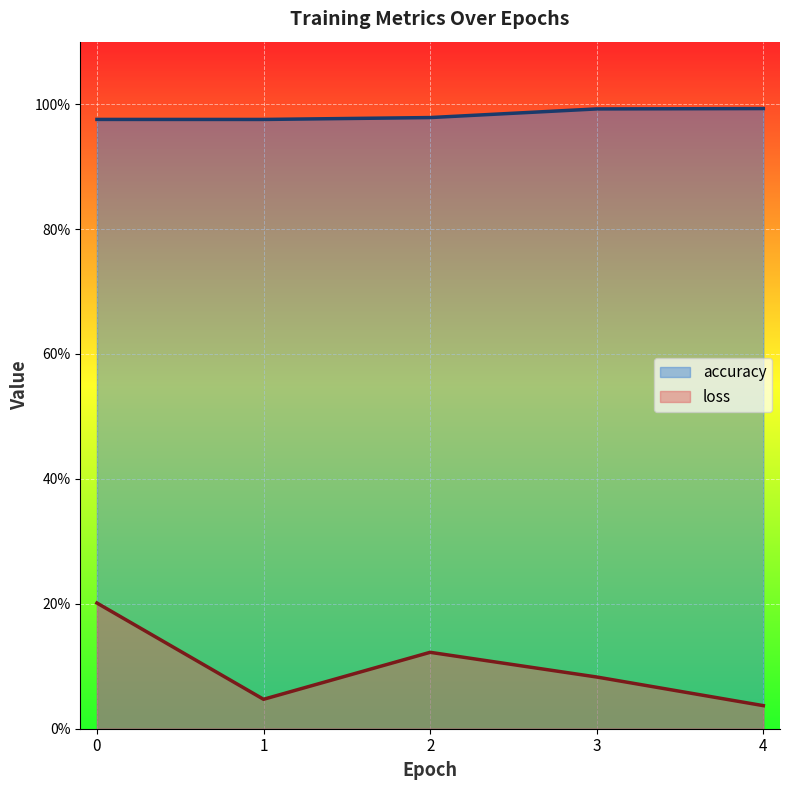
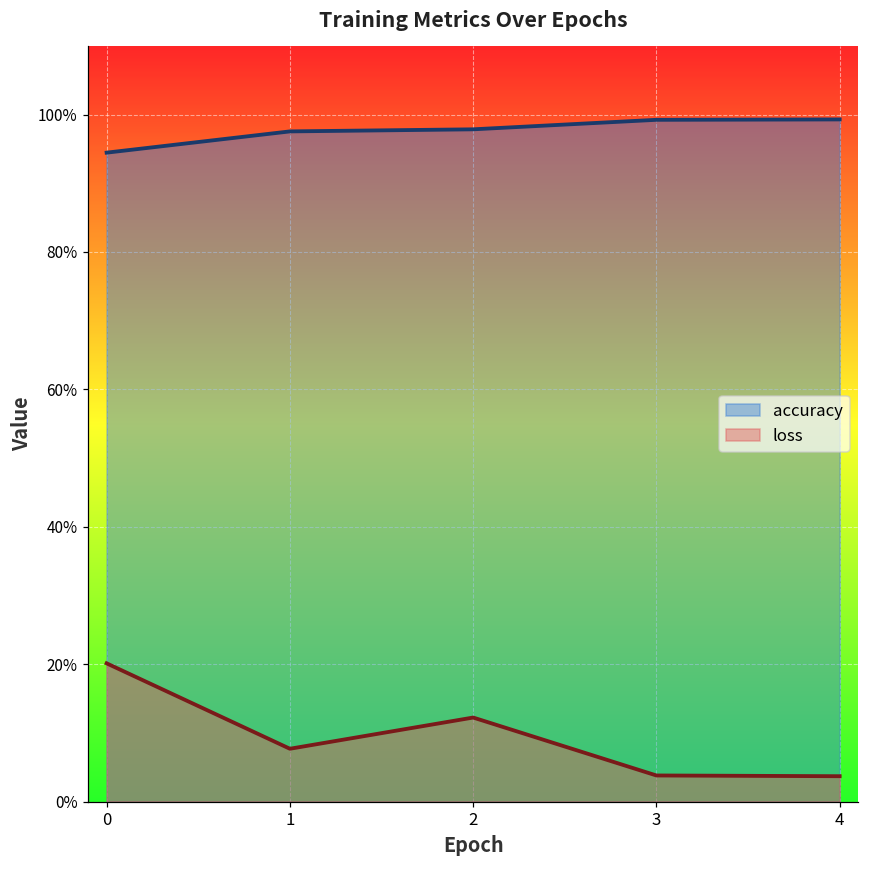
accuracy, 0: 98% -> 94%
loss, 1: 5% -> 8%
loss, 3: 8% -> 4%
